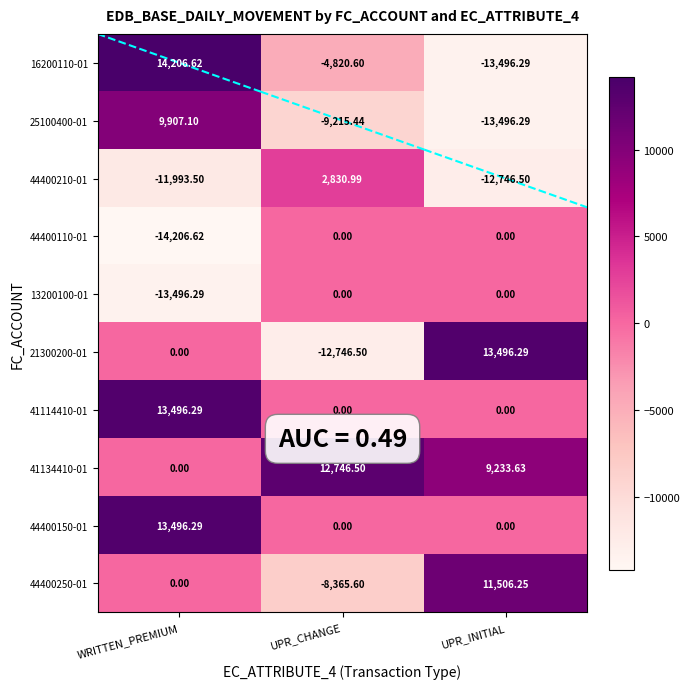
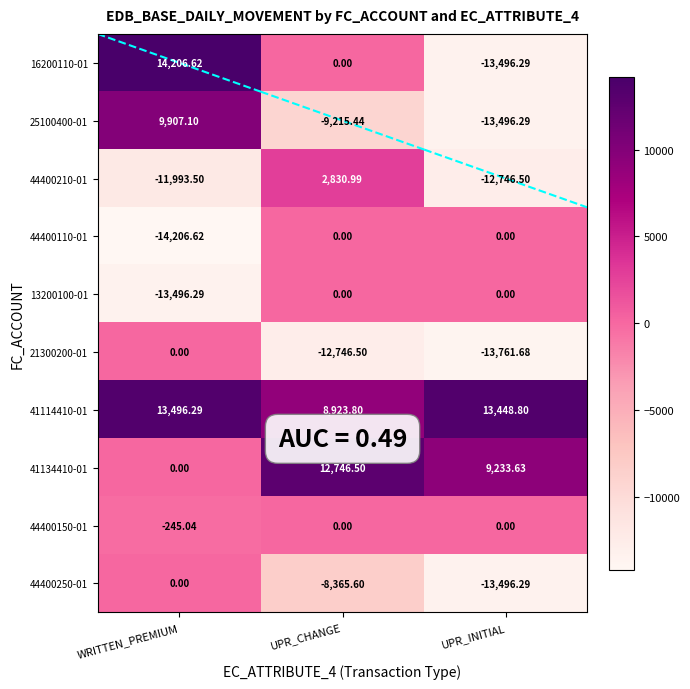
16200110-01, UPR_CHANGE: -4,820.60 -> 0.00
21300200-01, UPR_INITIAL: 13,496.29 -> -13,761.68
41114410-01, UPR_CHANGE: 0.00 -> 8,923.80
41114410-01, UPR_INITIAL: 0.00 -> 13,448.80
44400150-01, WRITTEN_PREMIUM: 13,496.29 -> -245.04
44400250-01, UPR_INITIAL: 11,506.25 -> -13,496.29
